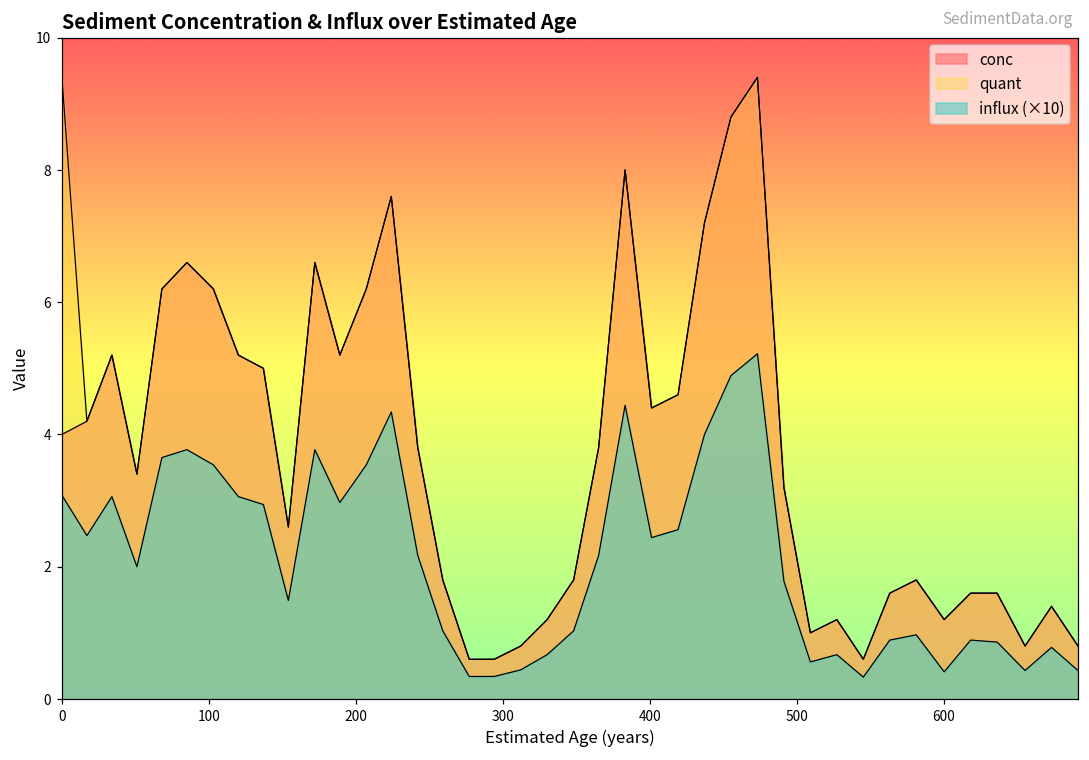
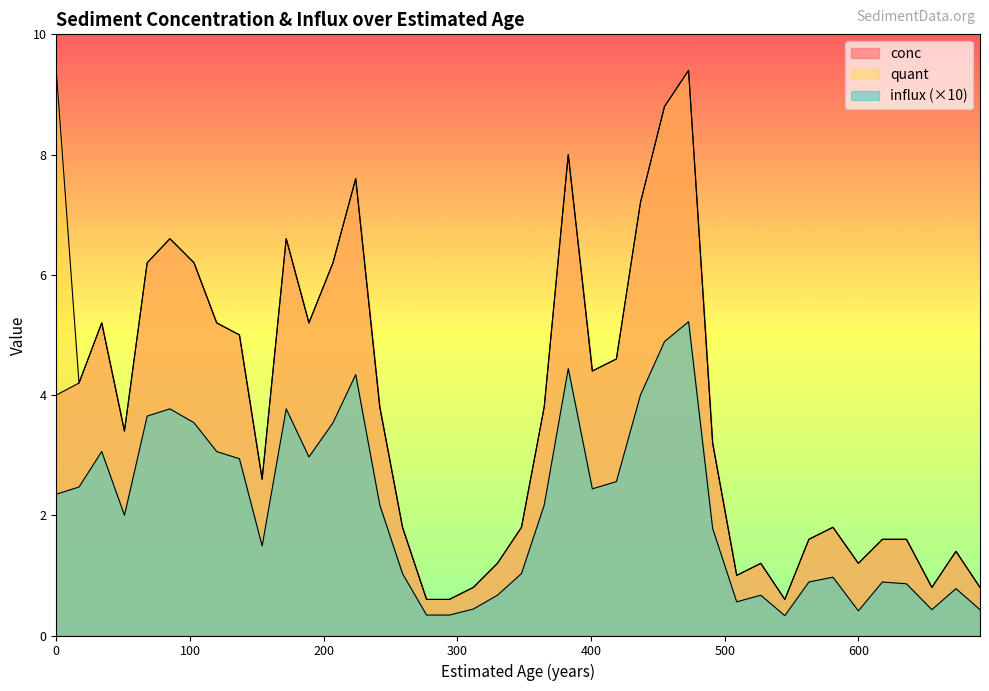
influx (×10), 0: 3.1 -> 2.3
